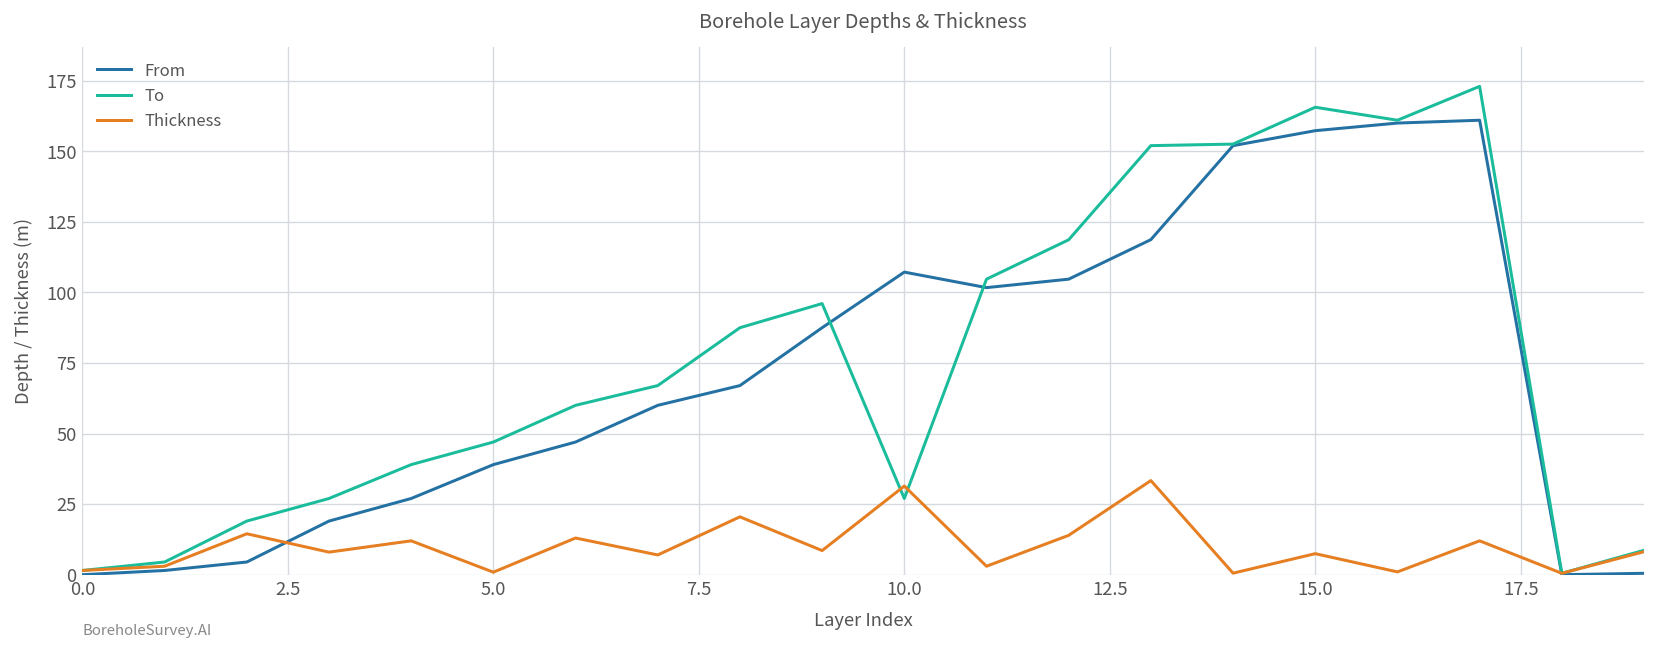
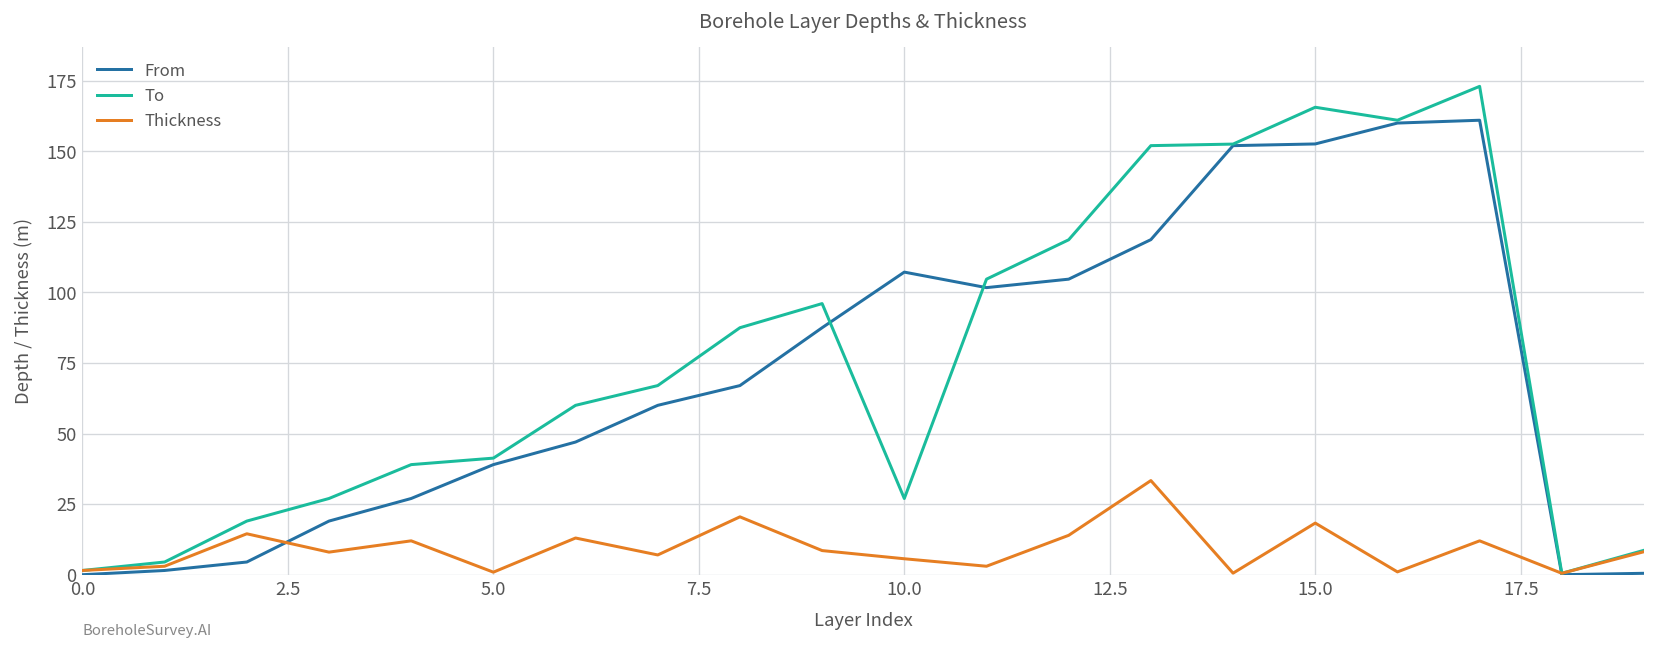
To, 5.0: 47 -> 41
Thickness, 10.0: 31 -> 6
From, 15.0: 157 -> 153
Thickness, 15.0: 7 -> 18
